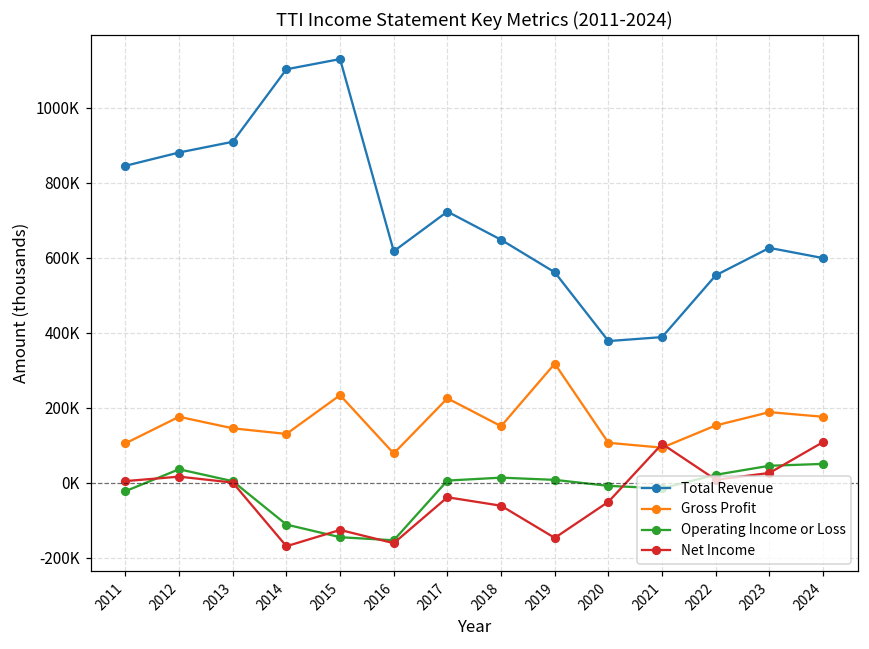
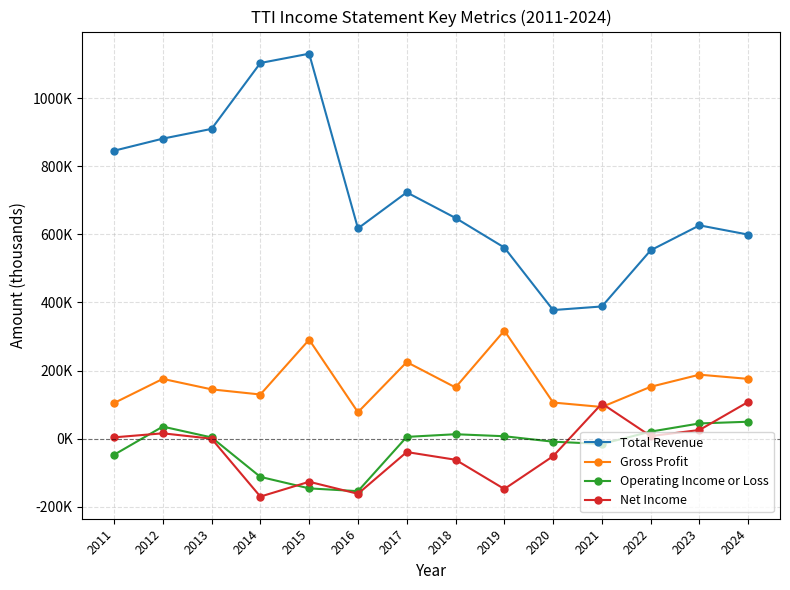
Operating Income or Loss, 2011: -20000 -> -50000
Gross Profit, 2015: 230000 -> 290000
